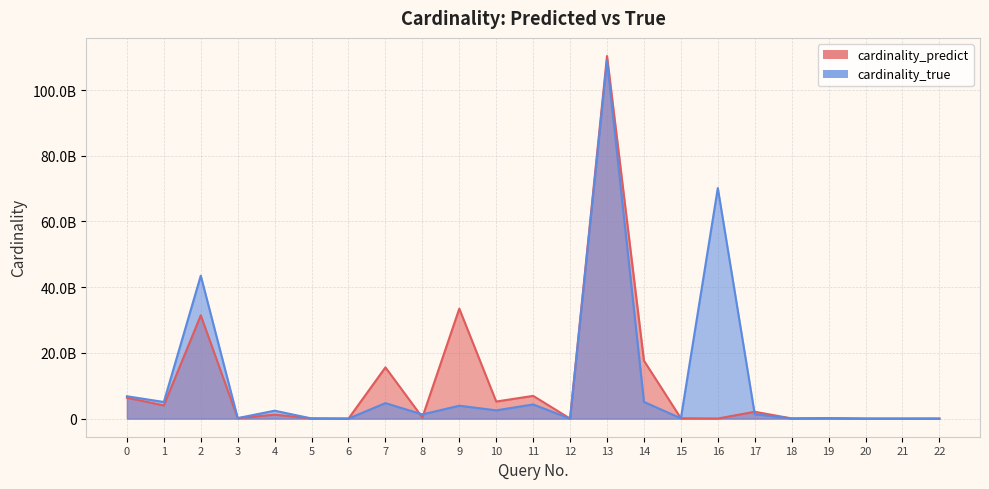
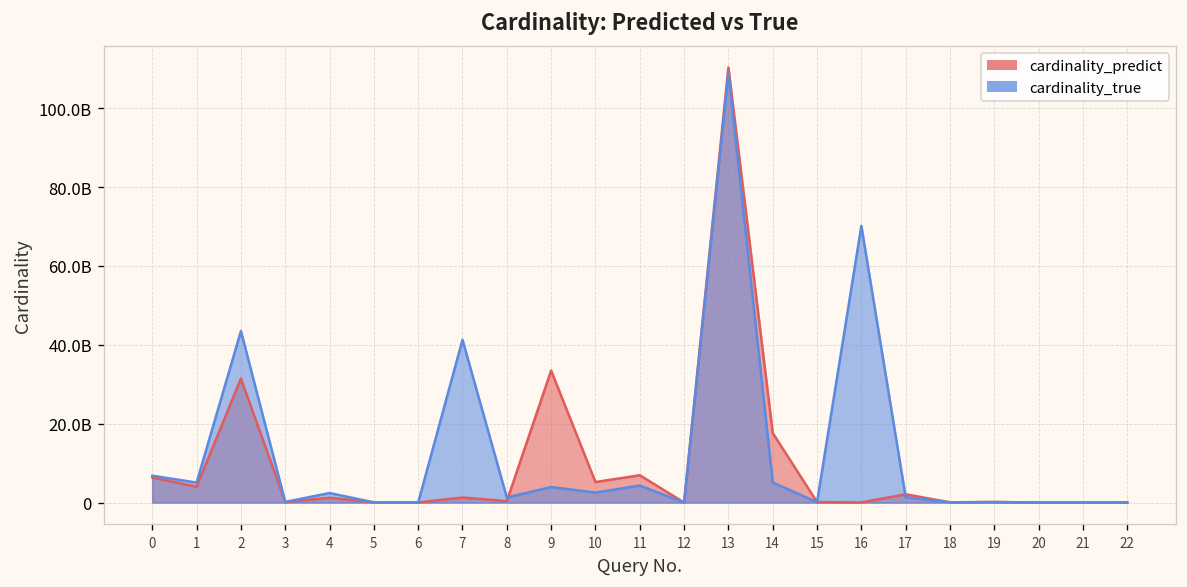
cardinality_predict, 7: 16000000000 -> 1000000000
cardinality_true, 7: 5000000000 -> 41000000000
